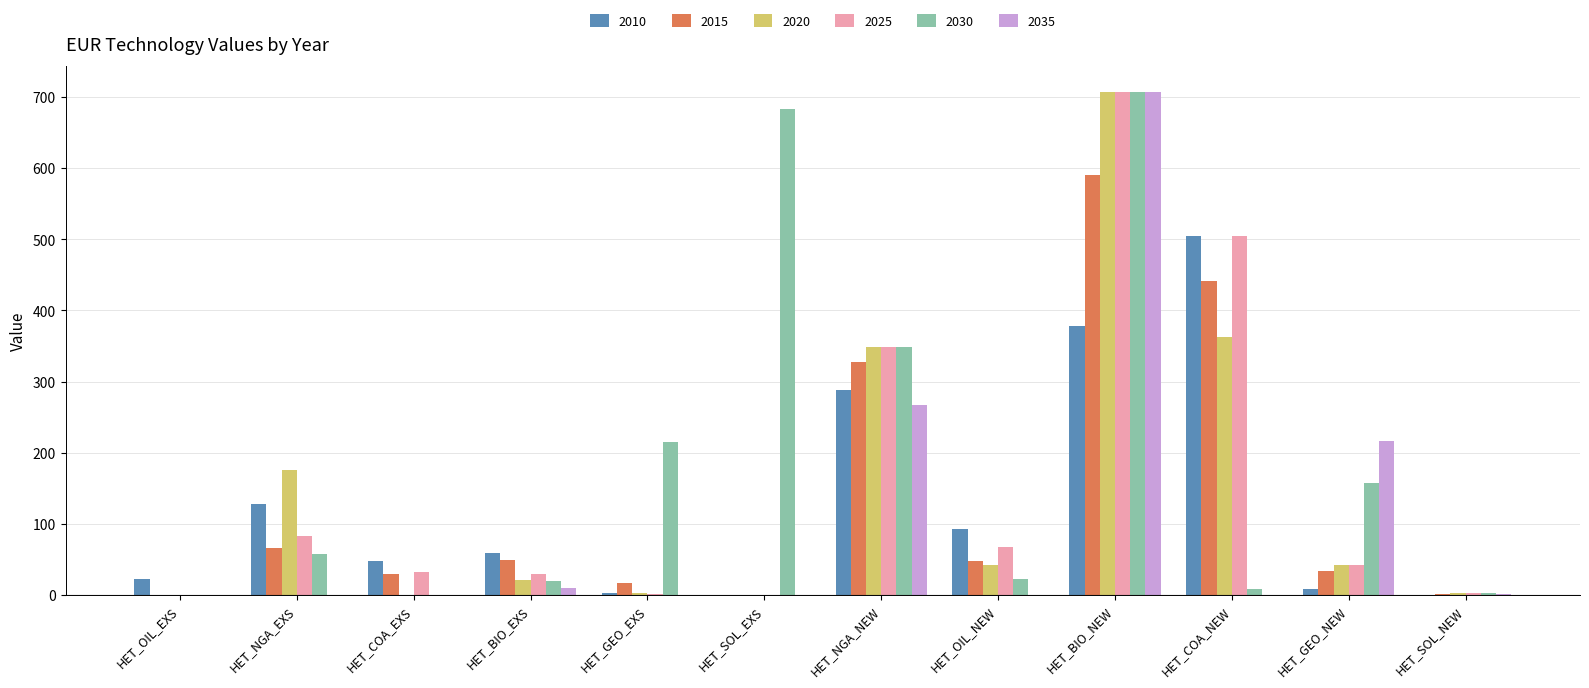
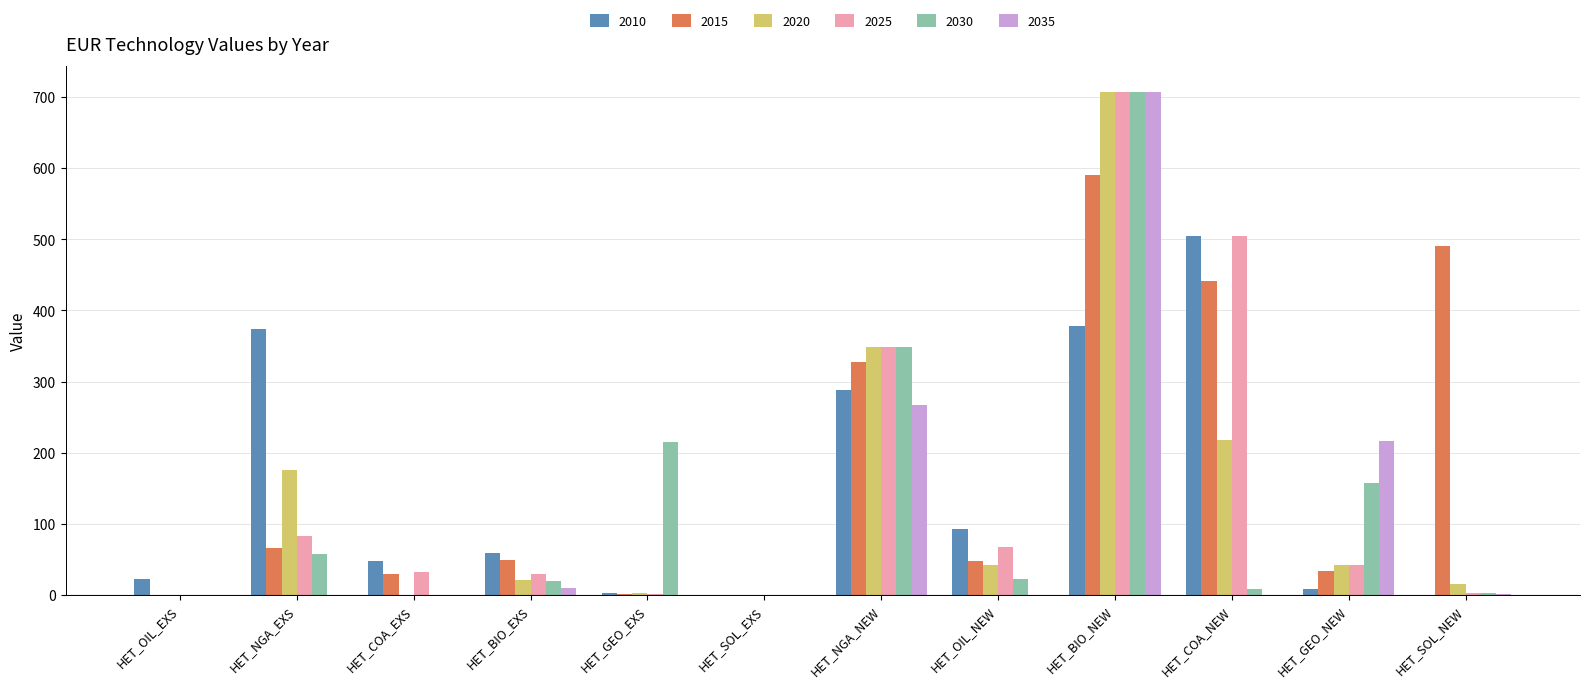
2010, HET_NGA_EXS: 130 -> 370
2015, HET_GEO_EXS: 20 -> 0
2030, HET_SOL_EXS: 680 -> 0
2020, HET_COA_NEW: 360 -> 220
2015, HET_SOL_NEW: 0 -> 490
2020, HET_SOL_NEW: 0 -> 20
